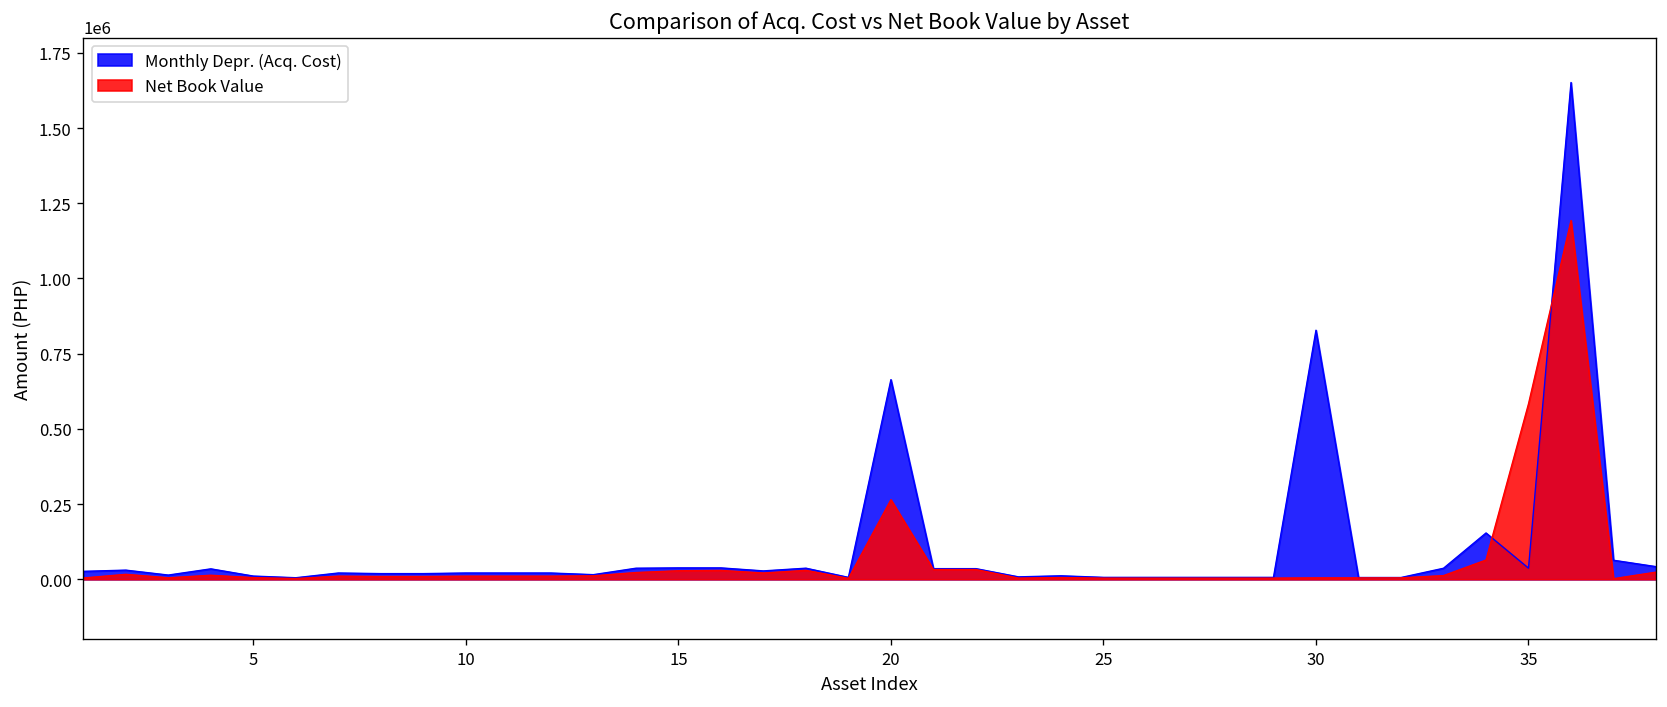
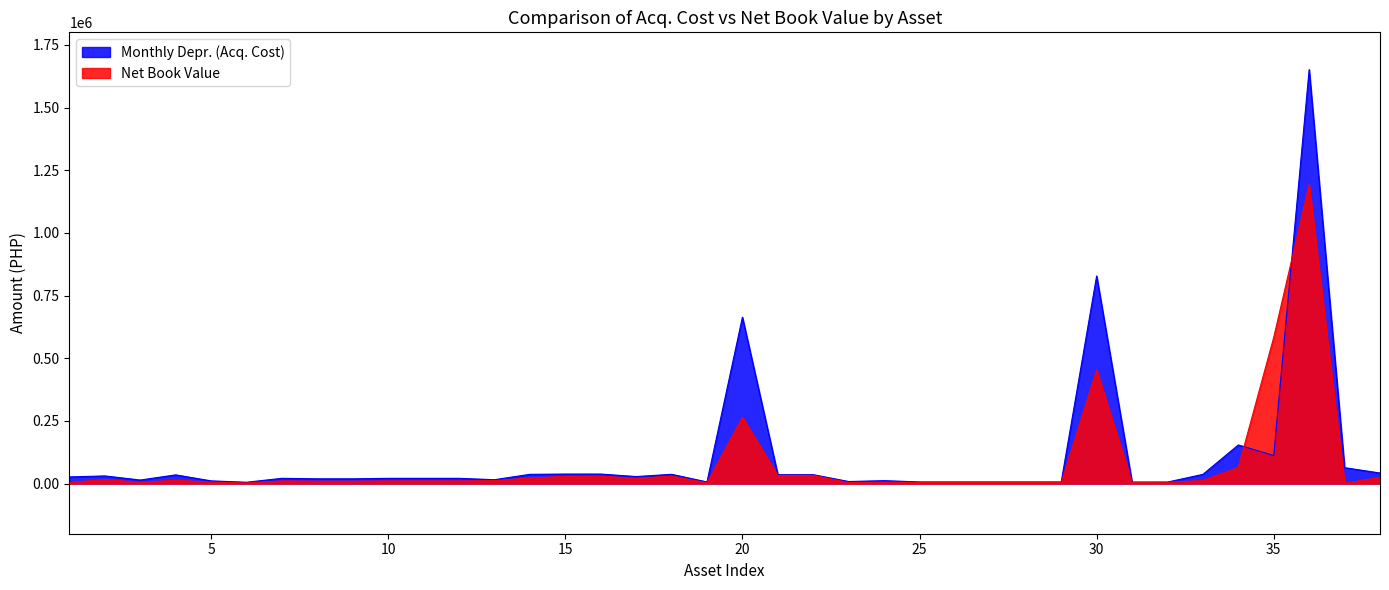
Net Book Value, 30: 0 -> 450000
Monthly Depr. (Acq. Cost), 35: 40000 -> 110000
